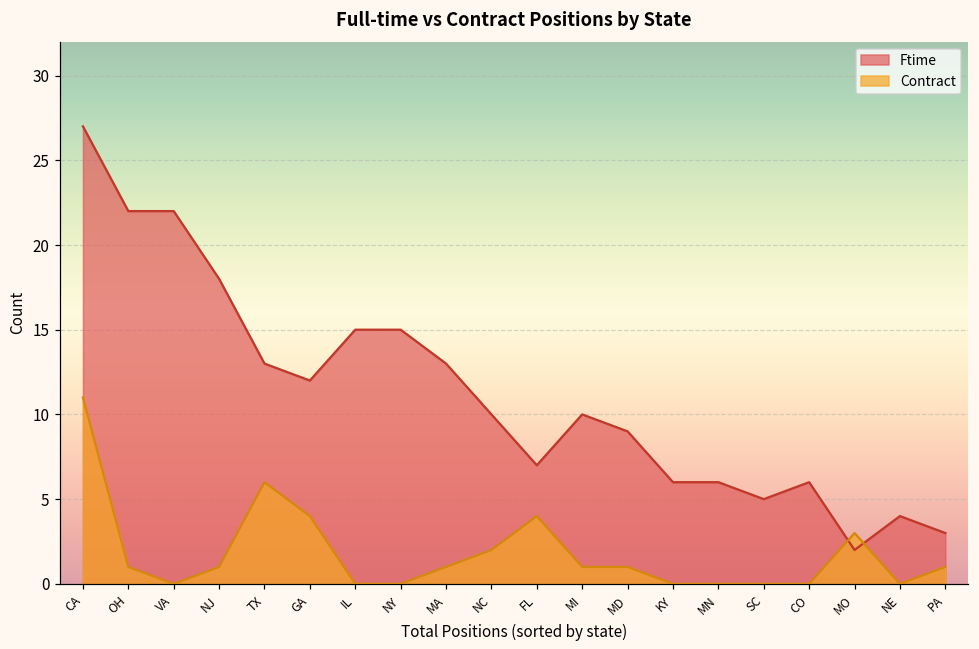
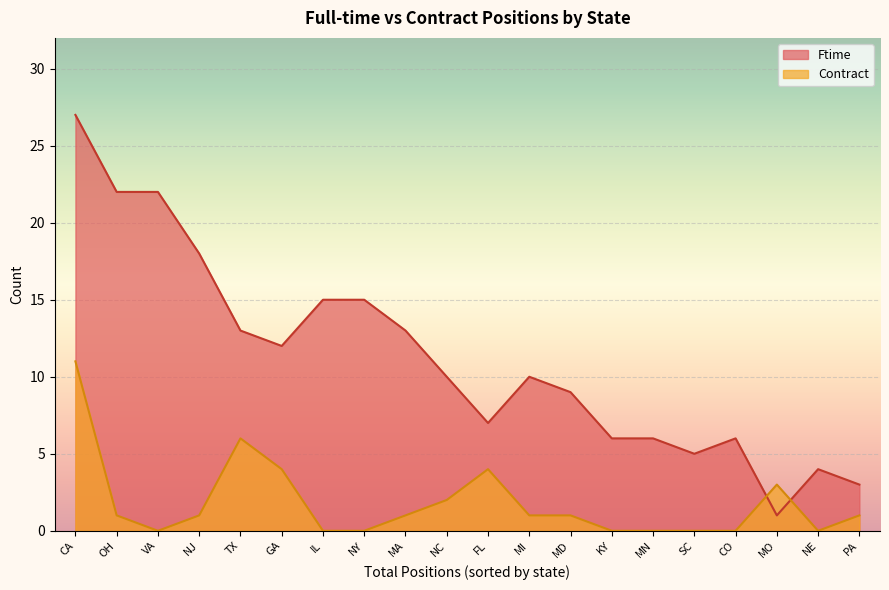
Ftime, MO: 2 -> 1
